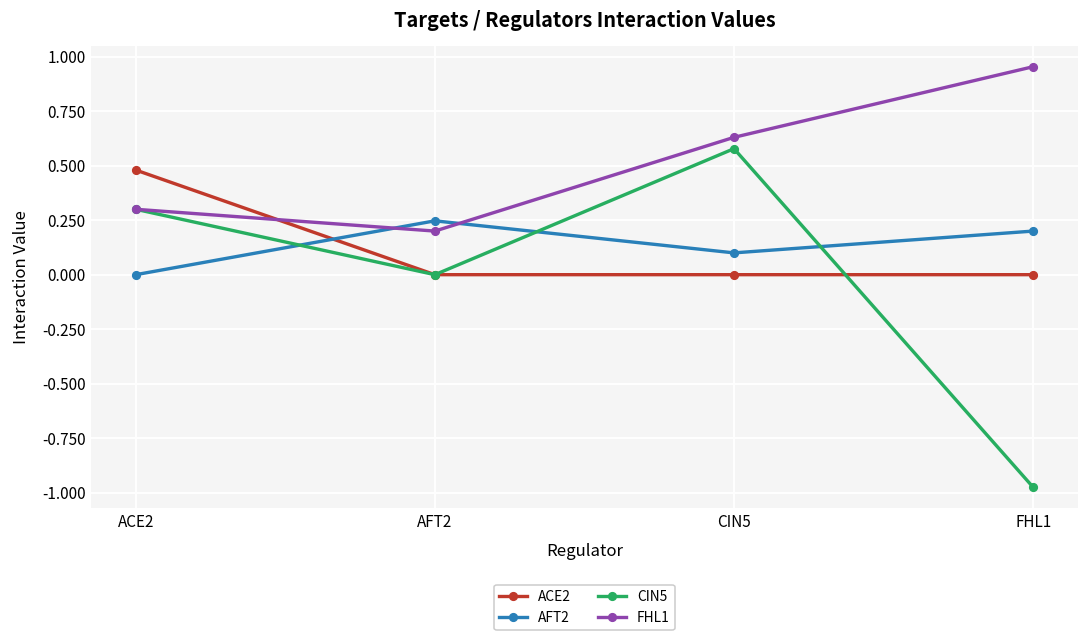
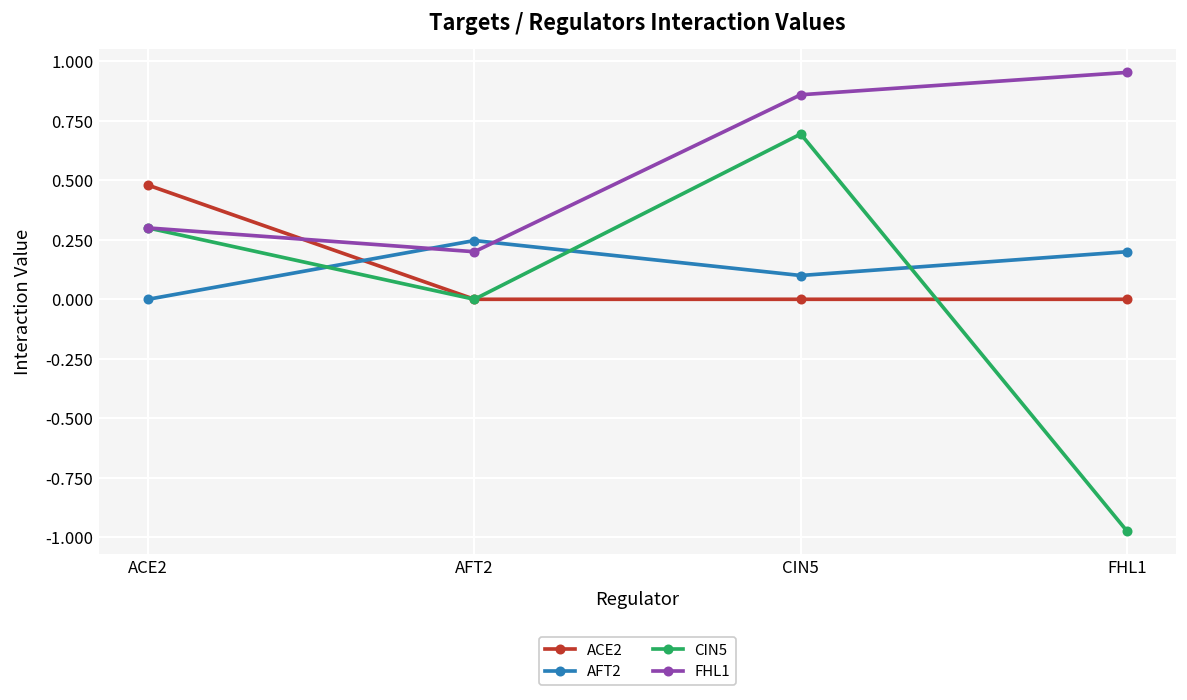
CIN5, CIN5: 0.58 -> 0.70
FHL1, CIN5: 0.63 -> 0.86
